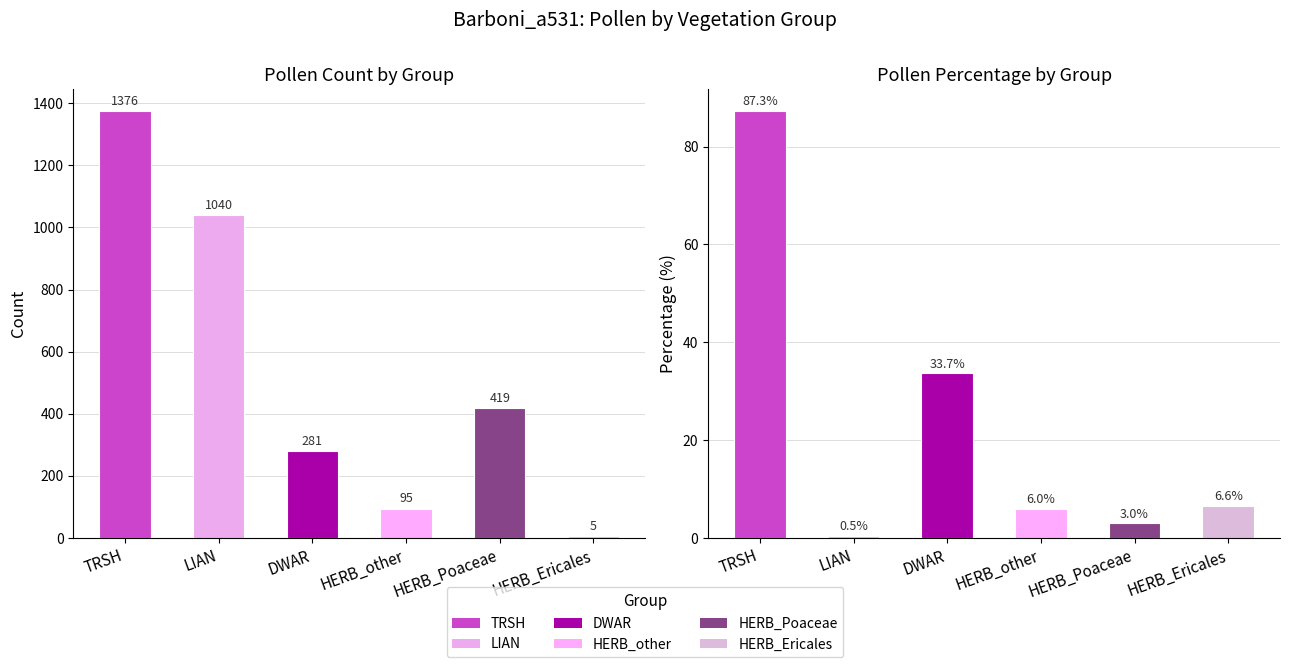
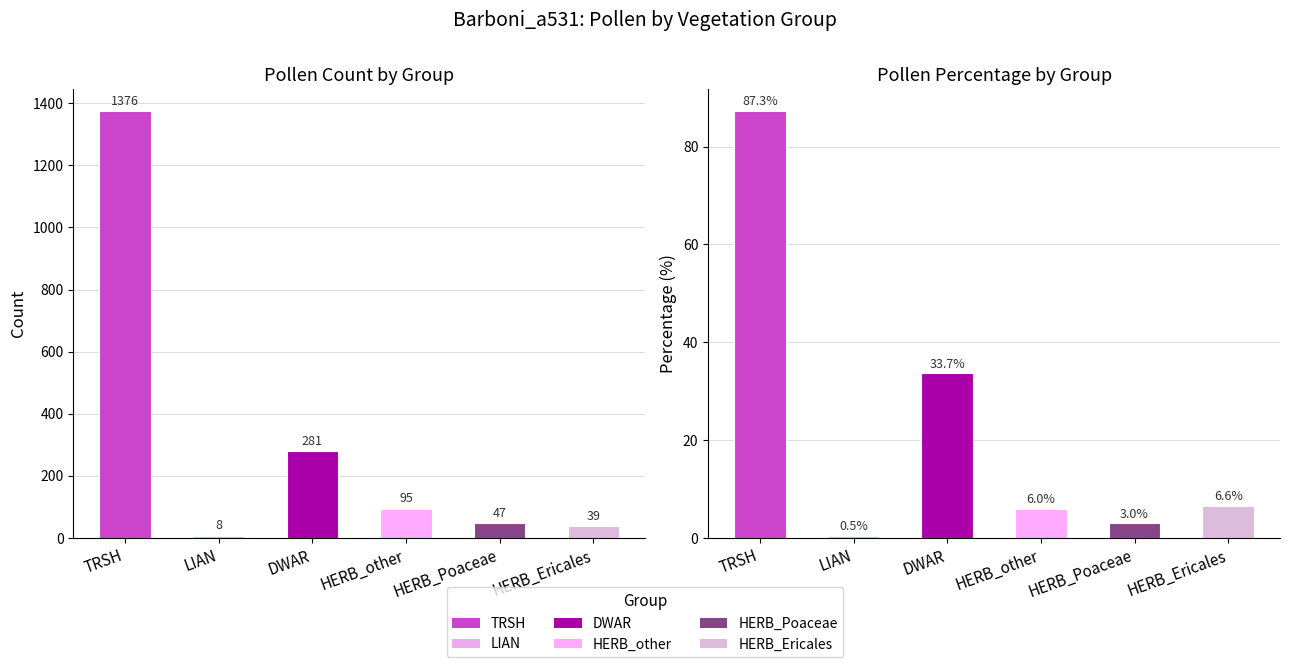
Pollen Count by Group, LIAN: 1040 -> 8
Pollen Count by Group, HERB_Poaceae: 419 -> 47
Pollen Count by Group, HERB_Ericales: 5 -> 39
